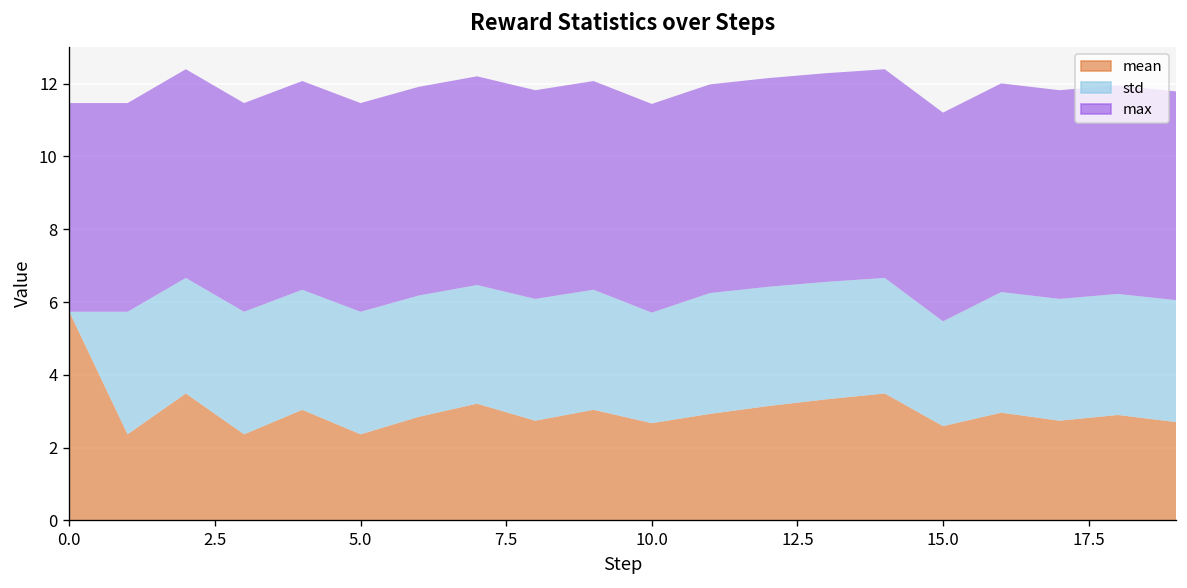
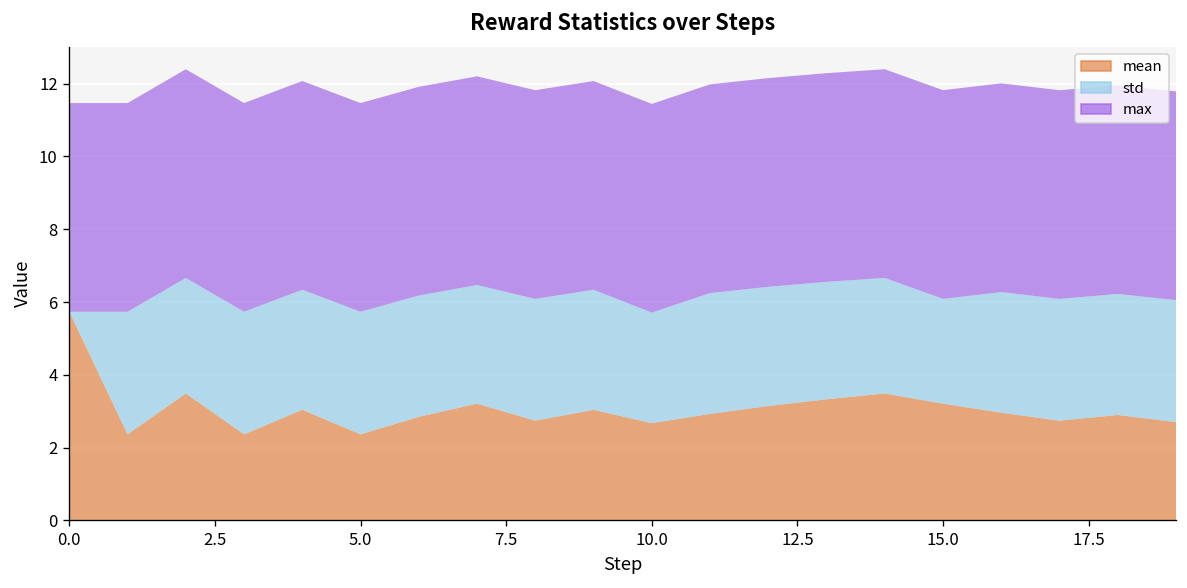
mean, 15.0: 2.6 -> 3.2
